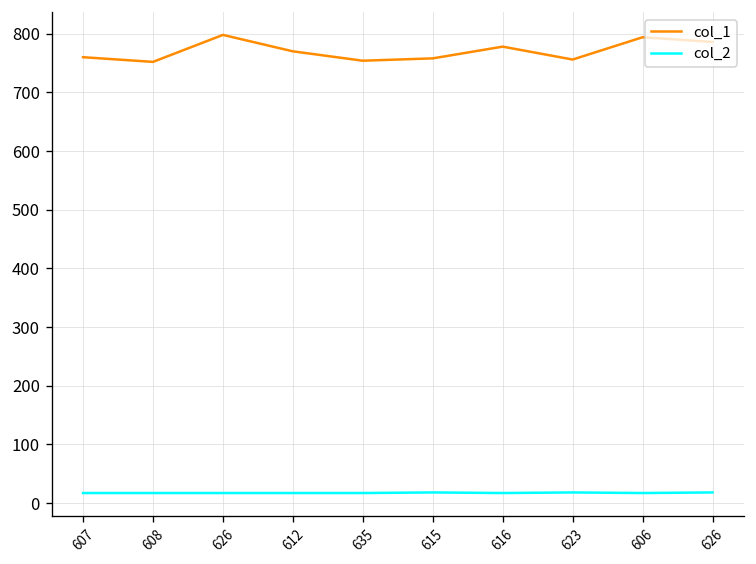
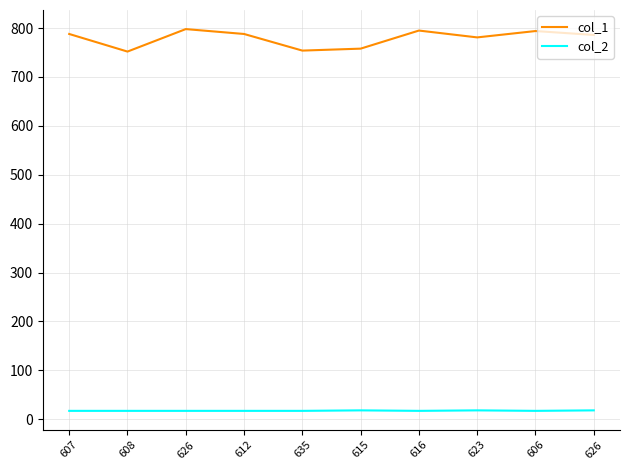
col_1, 607: 760 -> 790
col_1, 612: 770 -> 790
col_1, 616: 780 -> 800
col_1, 623: 760 -> 780
